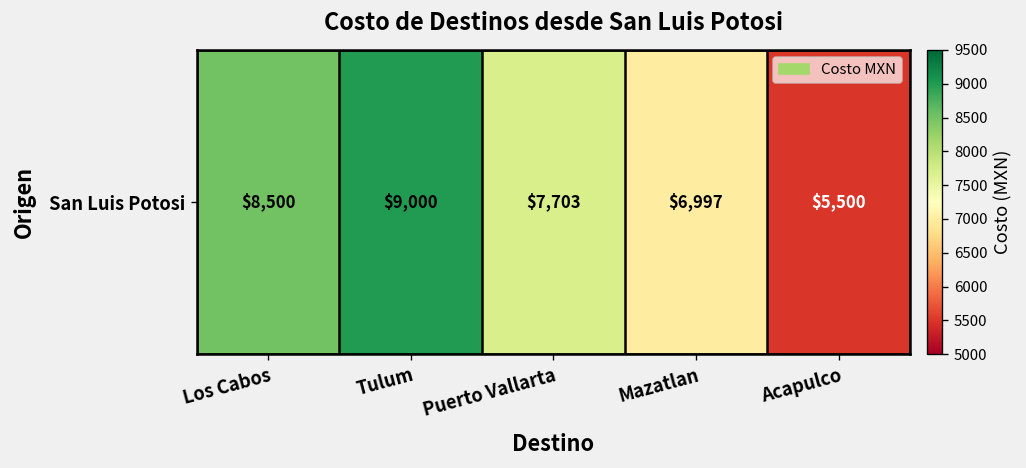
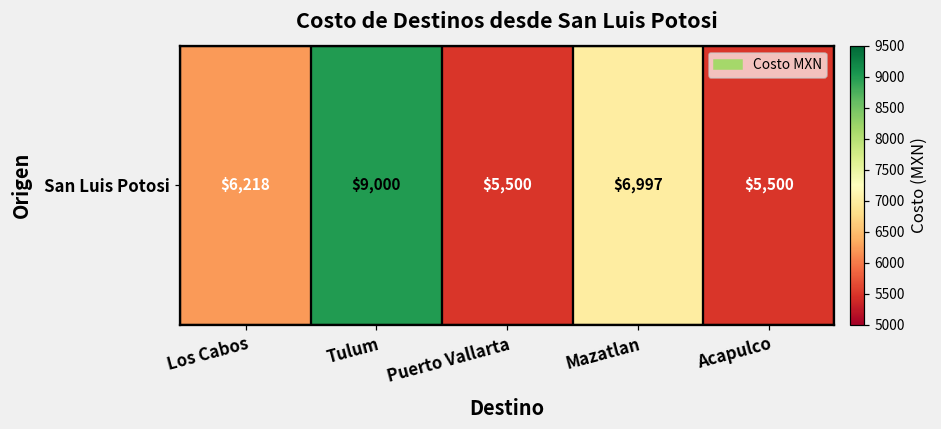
San Luis Potosi, Los Cabos: $8,500 -> $6,218
San Luis Potosi, Puerto Vallarta: $7,703 -> $5,500
